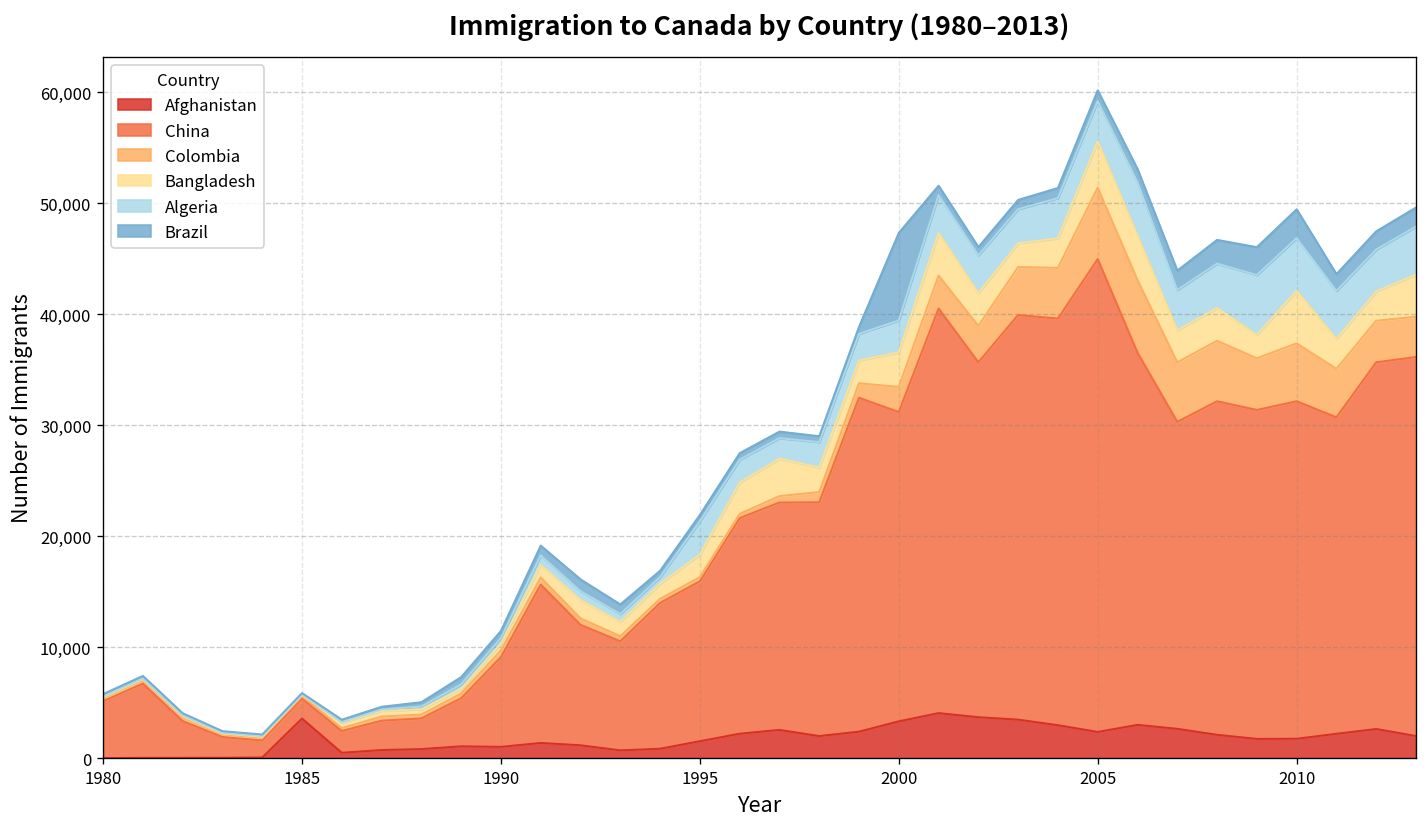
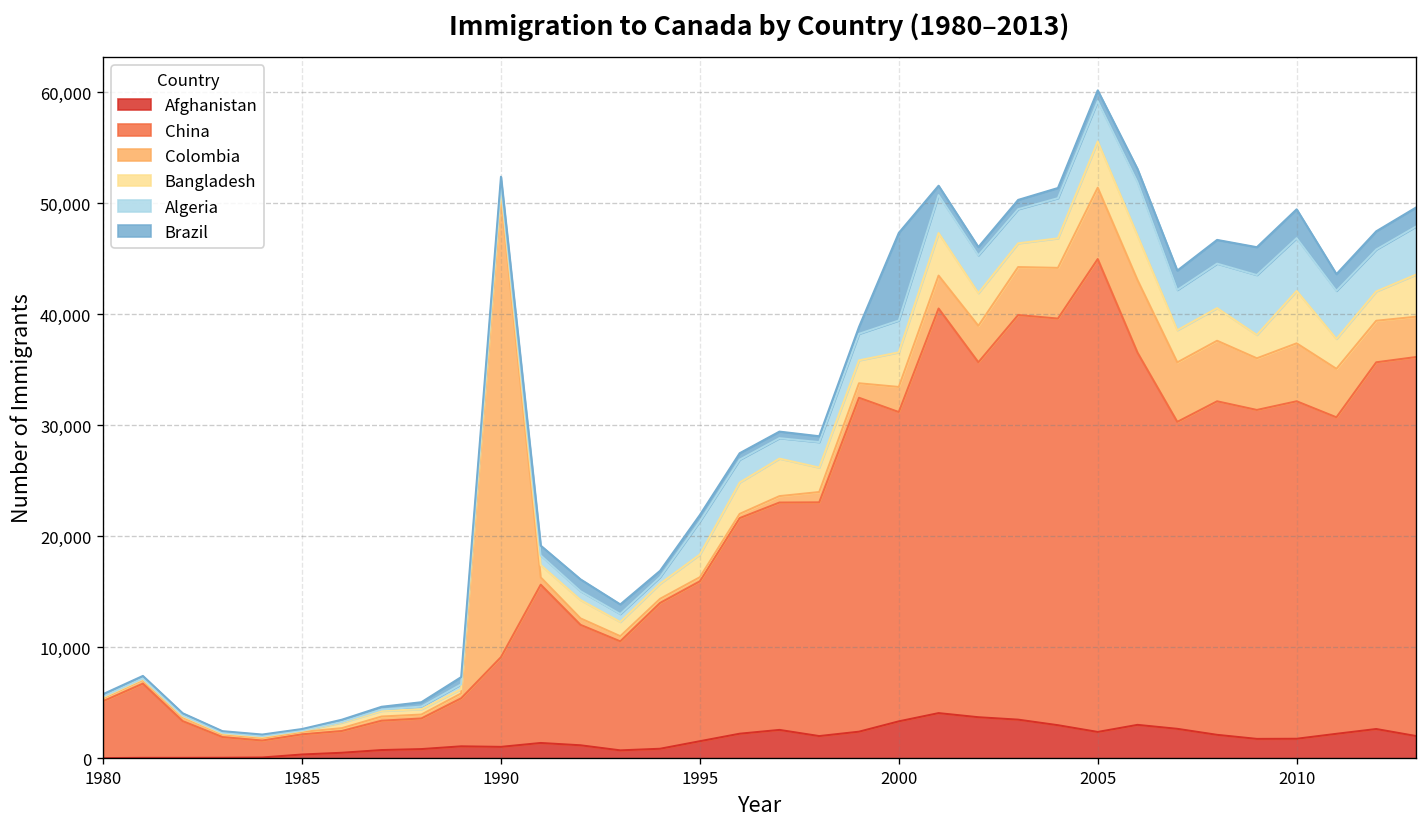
Afghanistan, 1985: 4,000 -> 0
Colombia, 1990: 1,000 -> 42,000
